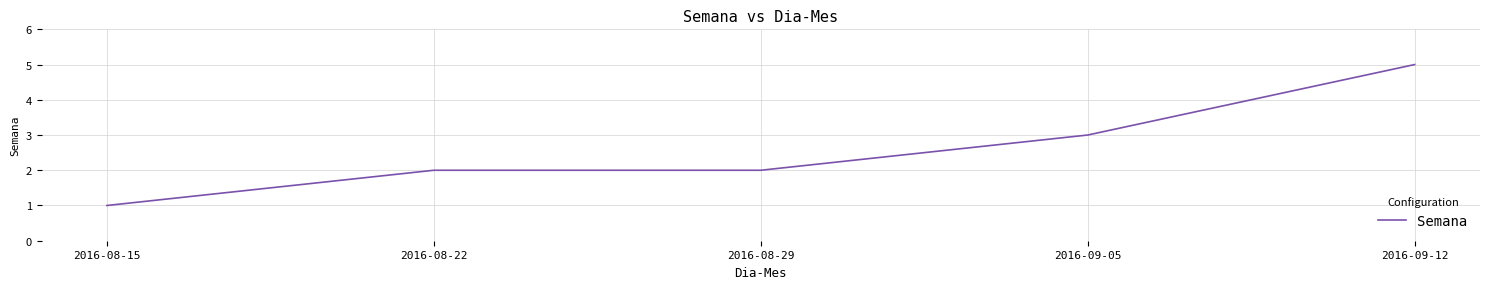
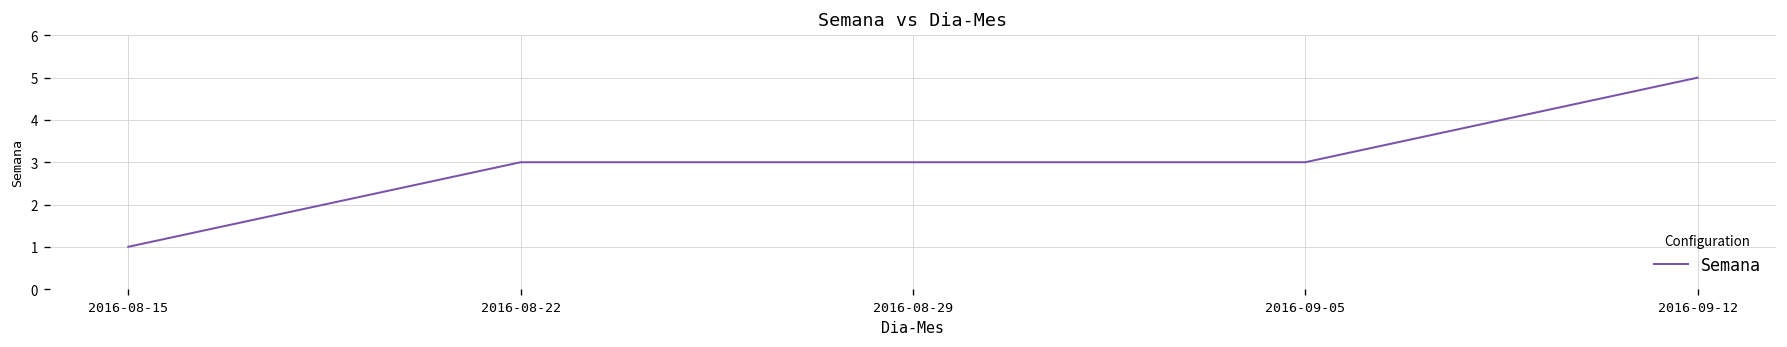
2016-08-22: 2 -> 3
2016-08-29: 2 -> 3
